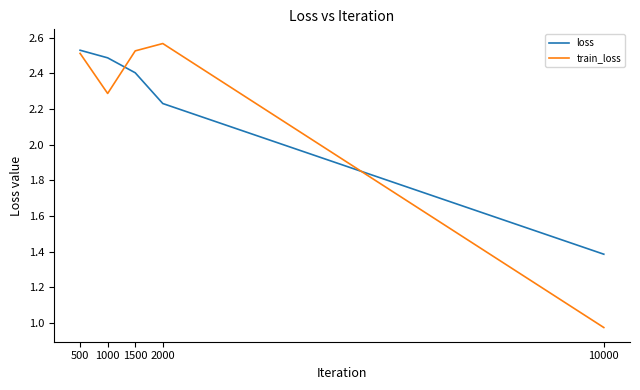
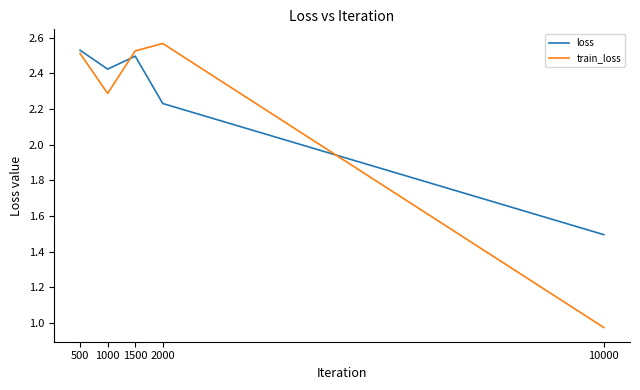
loss, 1000: 2.49 -> 2.42
loss, 1500: 2.40 -> 2.50
loss, 10000: 1.39 -> 1.49
